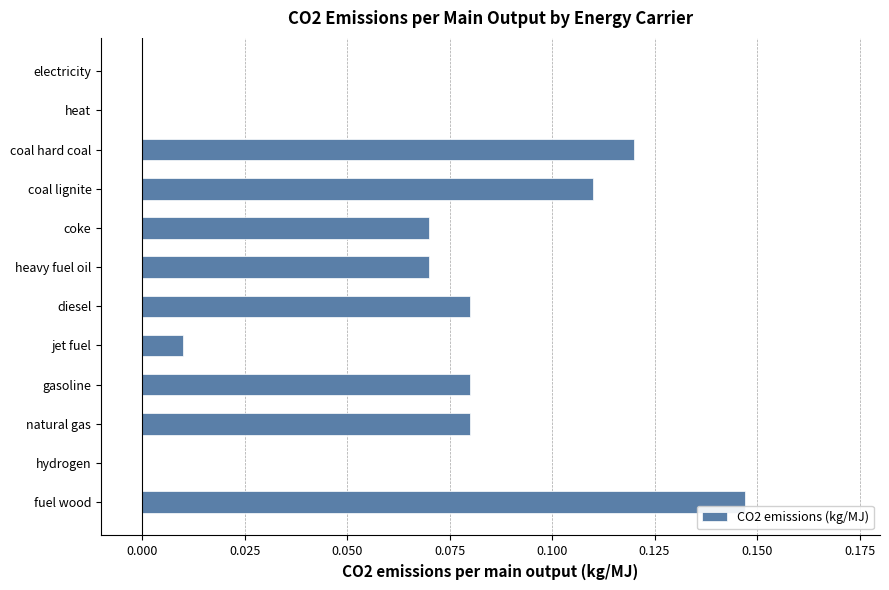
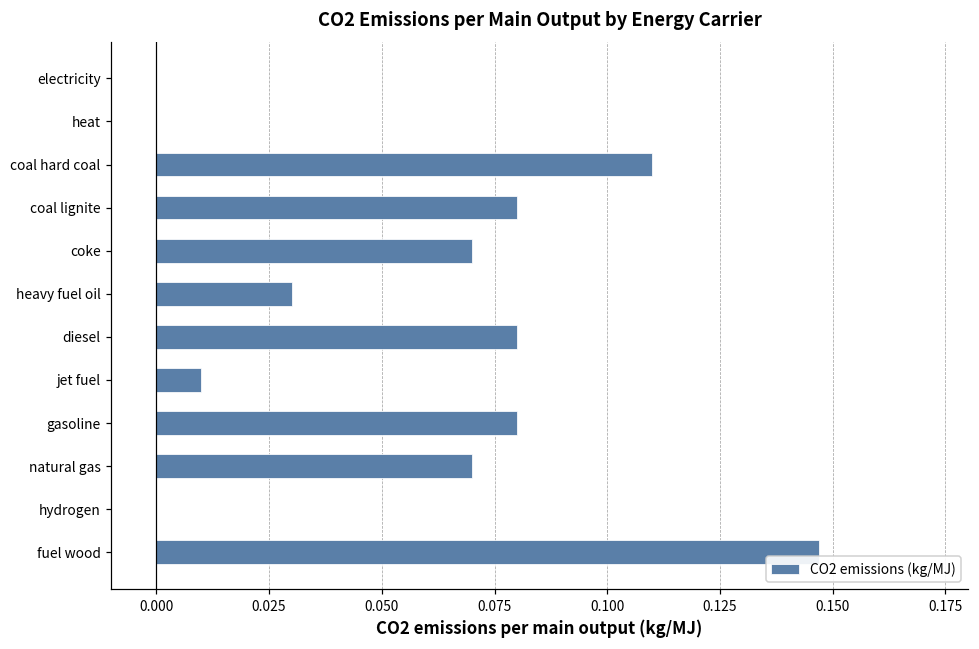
coal hard coal: 0.12 -> 0.11
coal lignite: 0.11 -> 0.08
heavy fuel oil: 0.07 -> 0.03
natural gas: 0.08 -> 0.07
